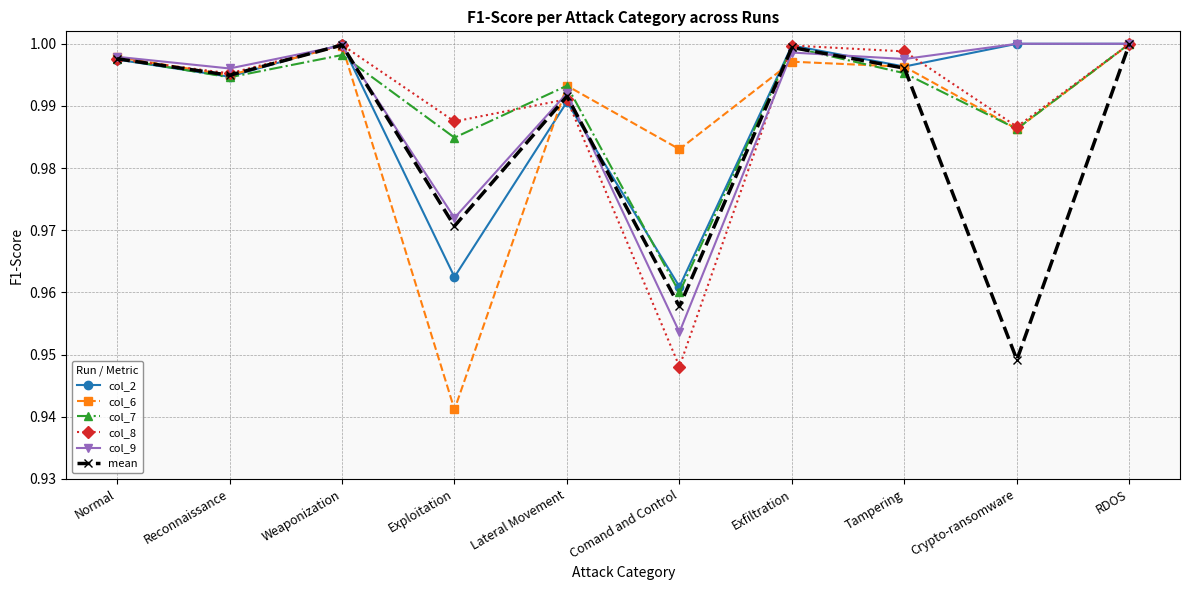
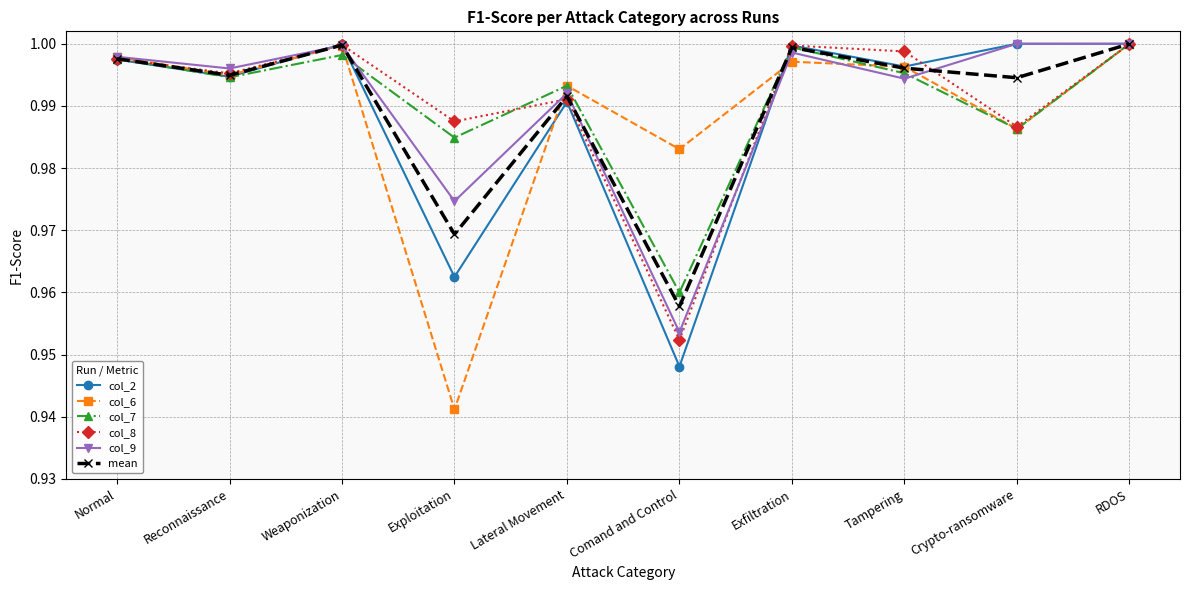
col_9, Exploitation: 0.972 -> 0.975
mean, Exploitation: 0.971 -> 0.969
col_2, Comand and Control: 0.961 -> 0.948
col_8, Comand and Control: 0.948 -> 0.952
col_9, Tampering: 0.998 -> 0.994
mean, Crypto-ransomware: 0.949 -> 0.995
